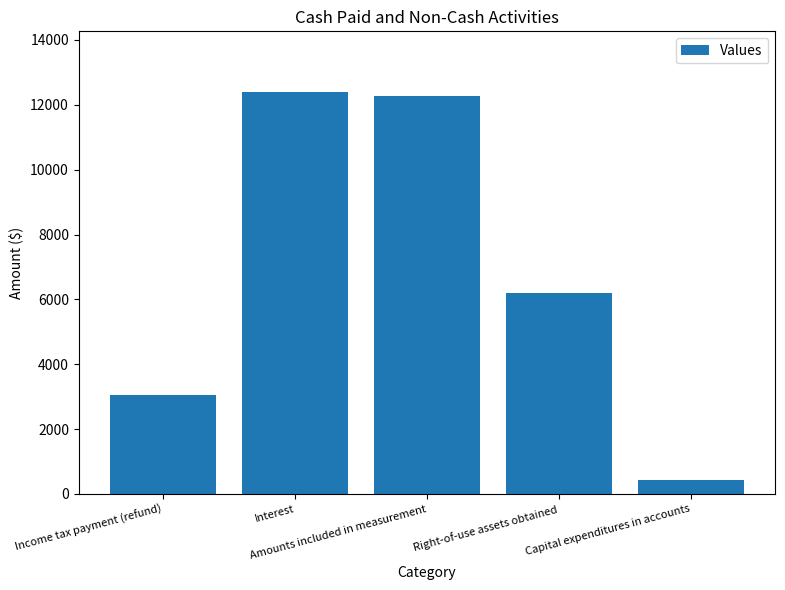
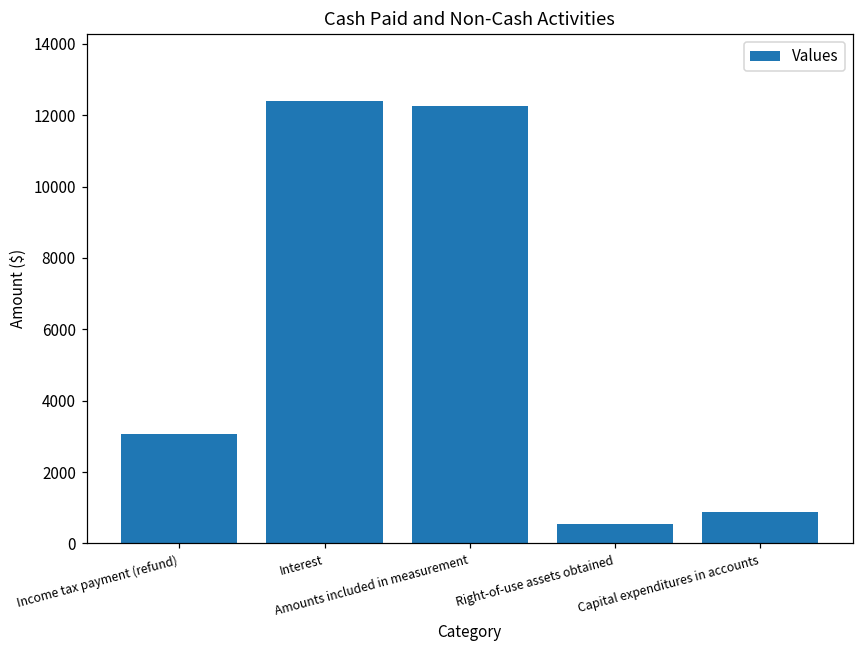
Right-of-use assets obtained: 6200 -> 500
Capital expenditures in accounts: 400 -> 900
